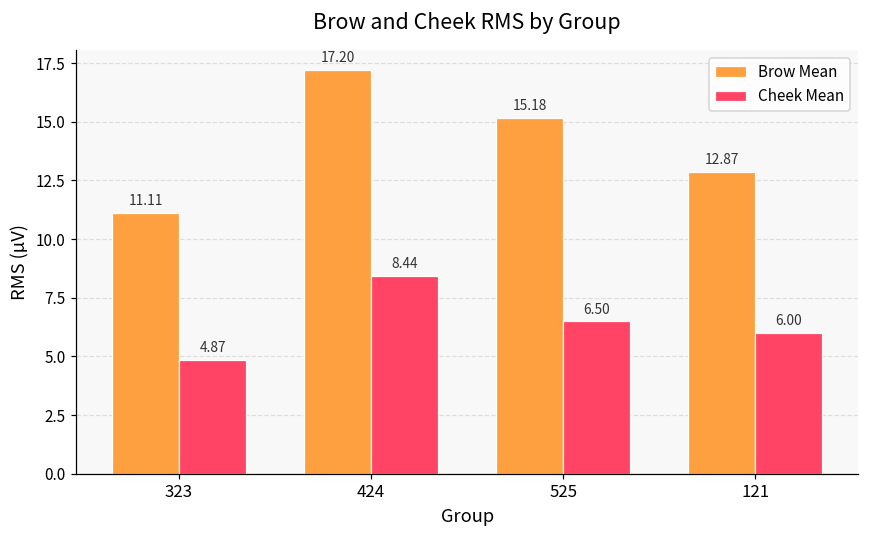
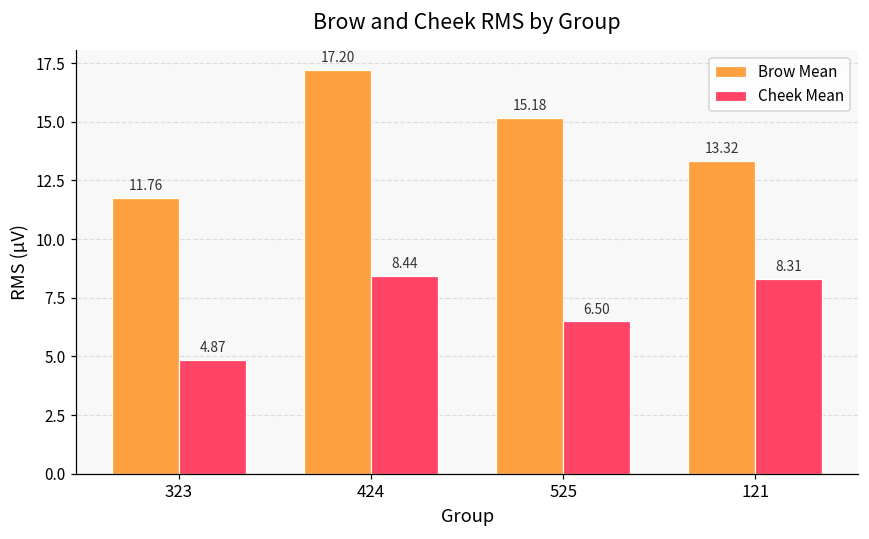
Brow Mean, 323: 11.11 -> 11.76
Brow Mean, 121: 12.87 -> 13.32
Cheek Mean, 121: 6.00 -> 8.31
